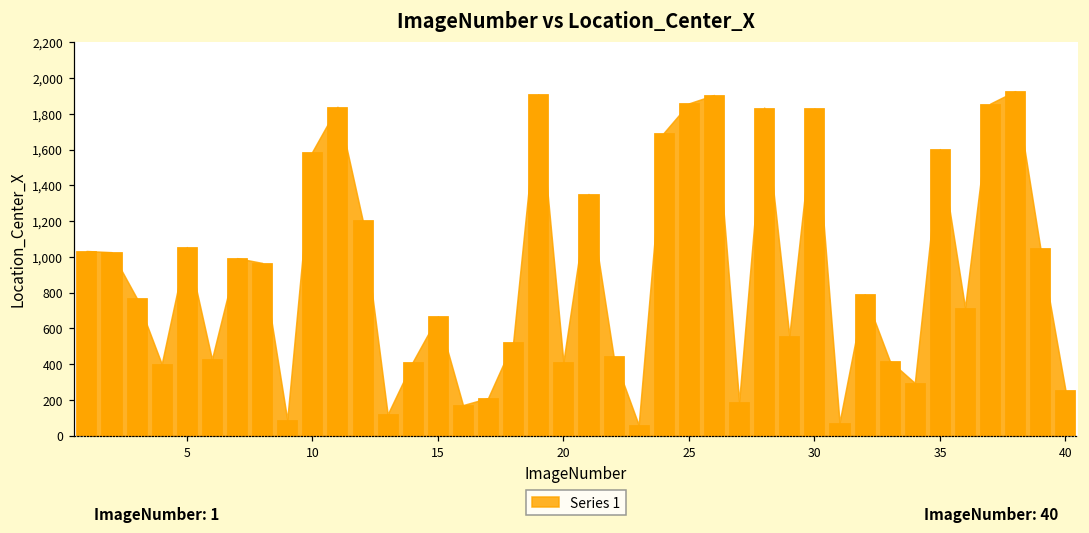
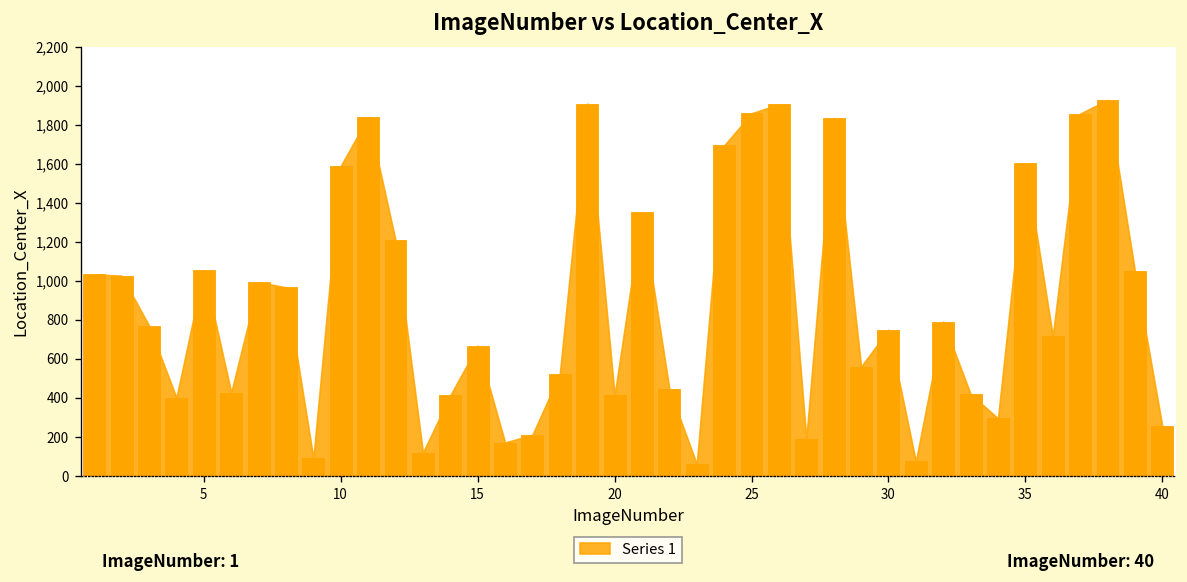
30: 1,830 -> 750
